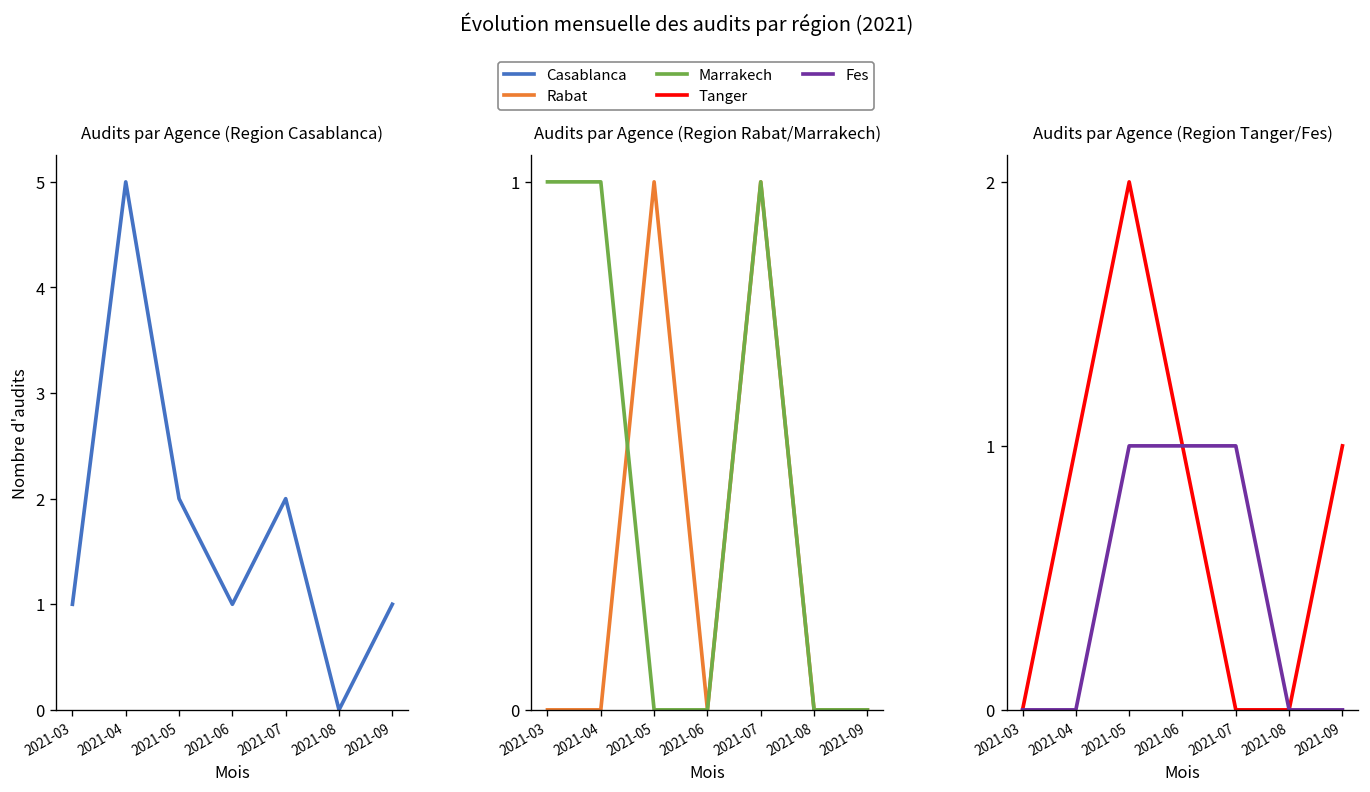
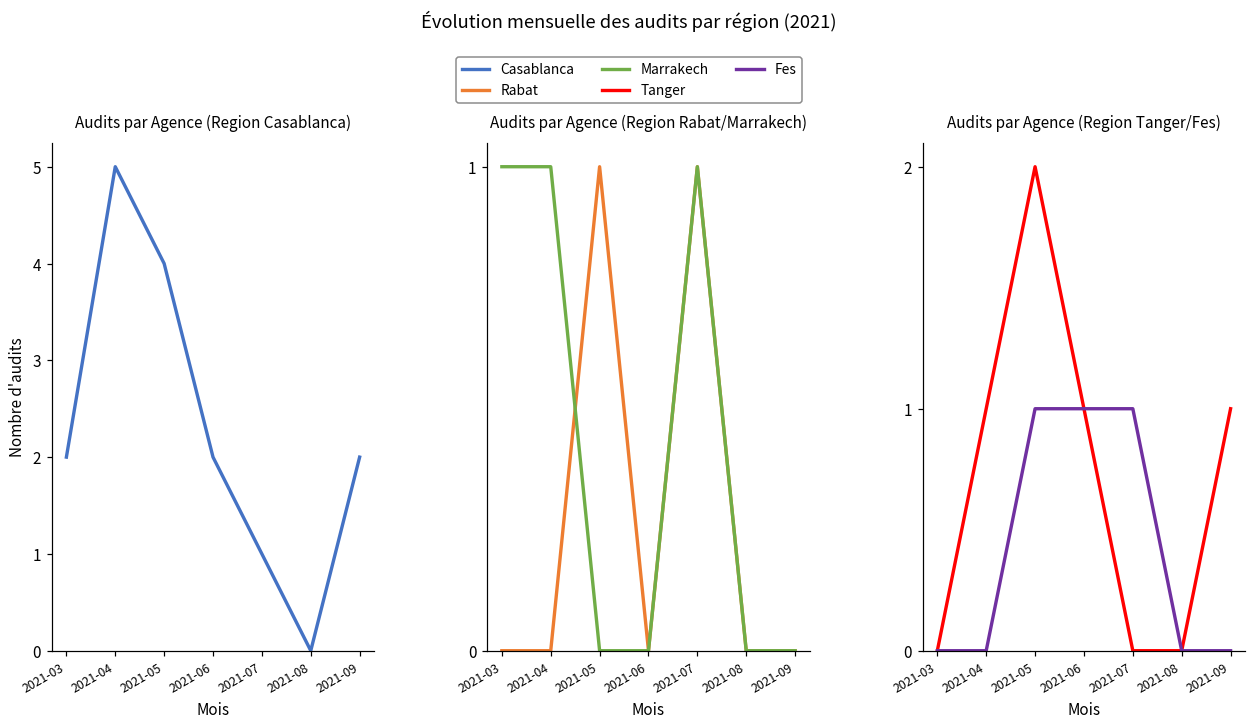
Audits par Agence (Region Casablanca), 2021-03: 1 -> 2
Audits par Agence (Region Casablanca), 2021-05: 2 -> 4
Audits par Agence (Region Casablanca), 2021-06: 1 -> 2
Audits par Agence (Region Casablanca), 2021-07: 2 -> 1
Audits par Agence (Region Casablanca), 2021-09: 1 -> 2
